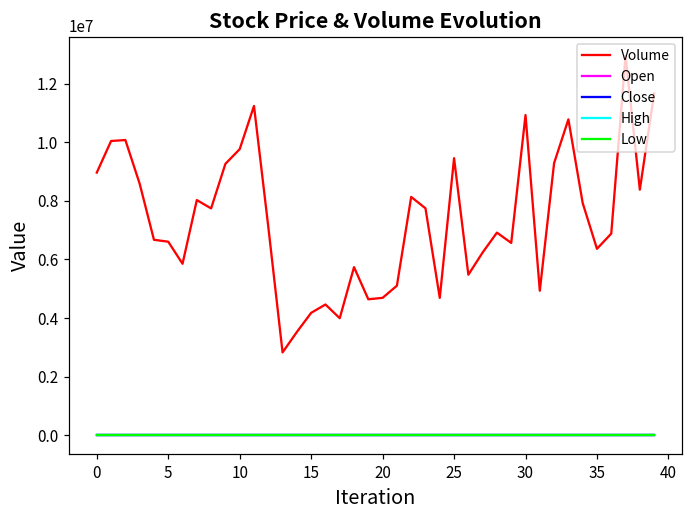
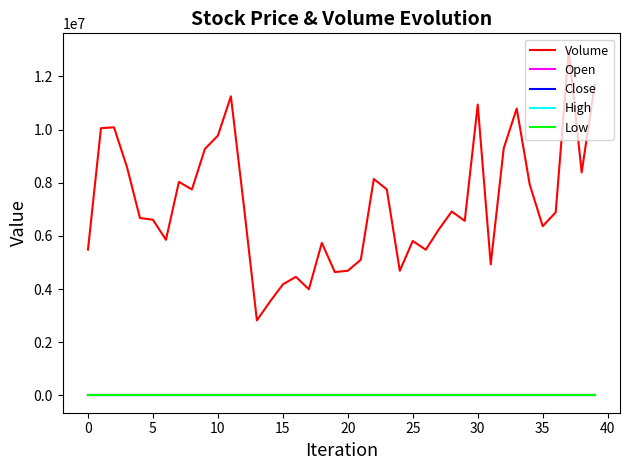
Volume, 0: 9000000 -> 5500000
Volume, 25: 9500000 -> 5800000
